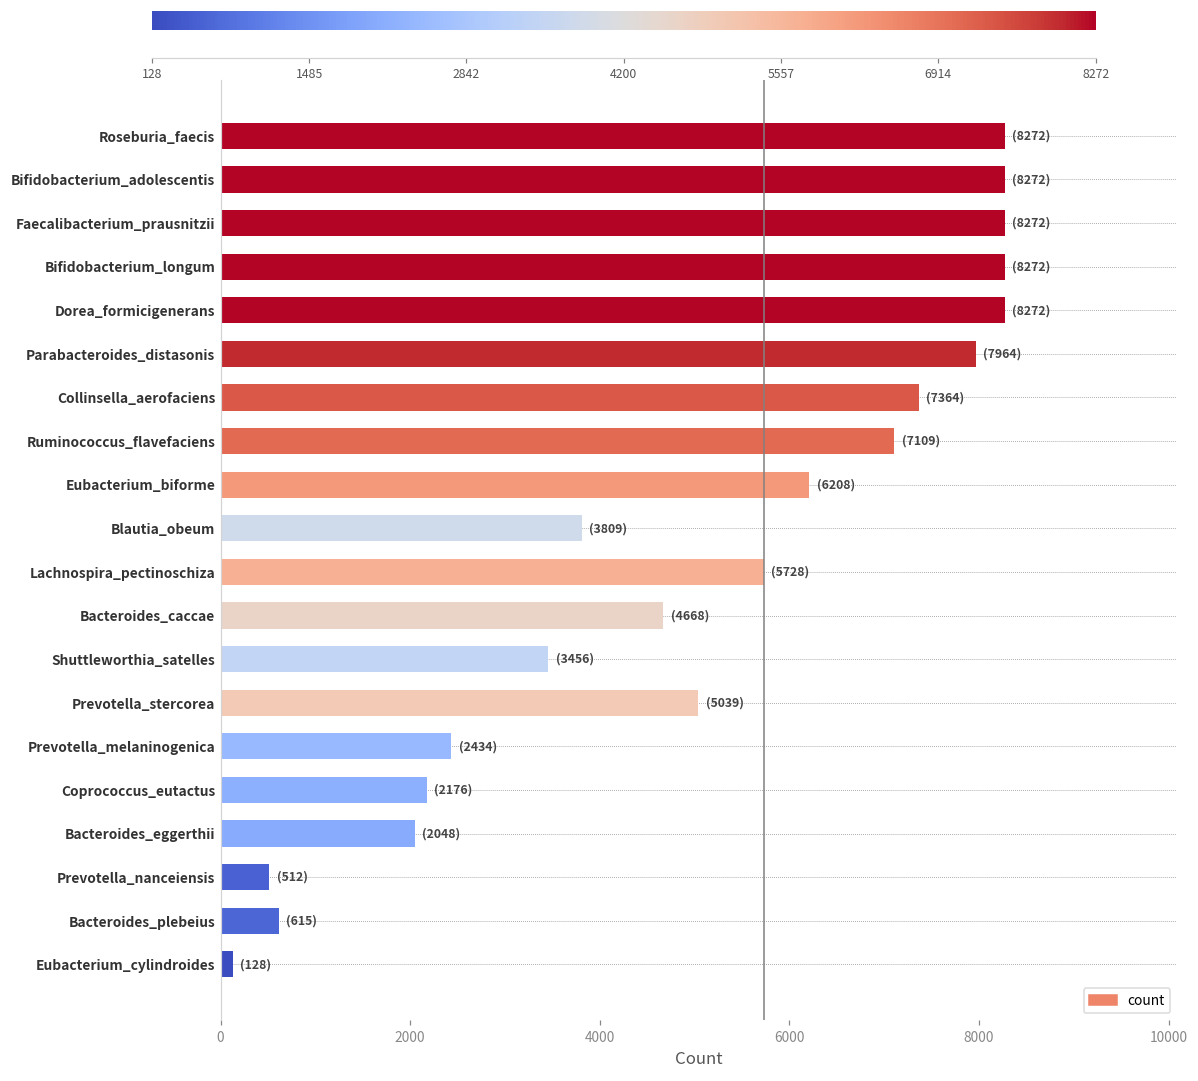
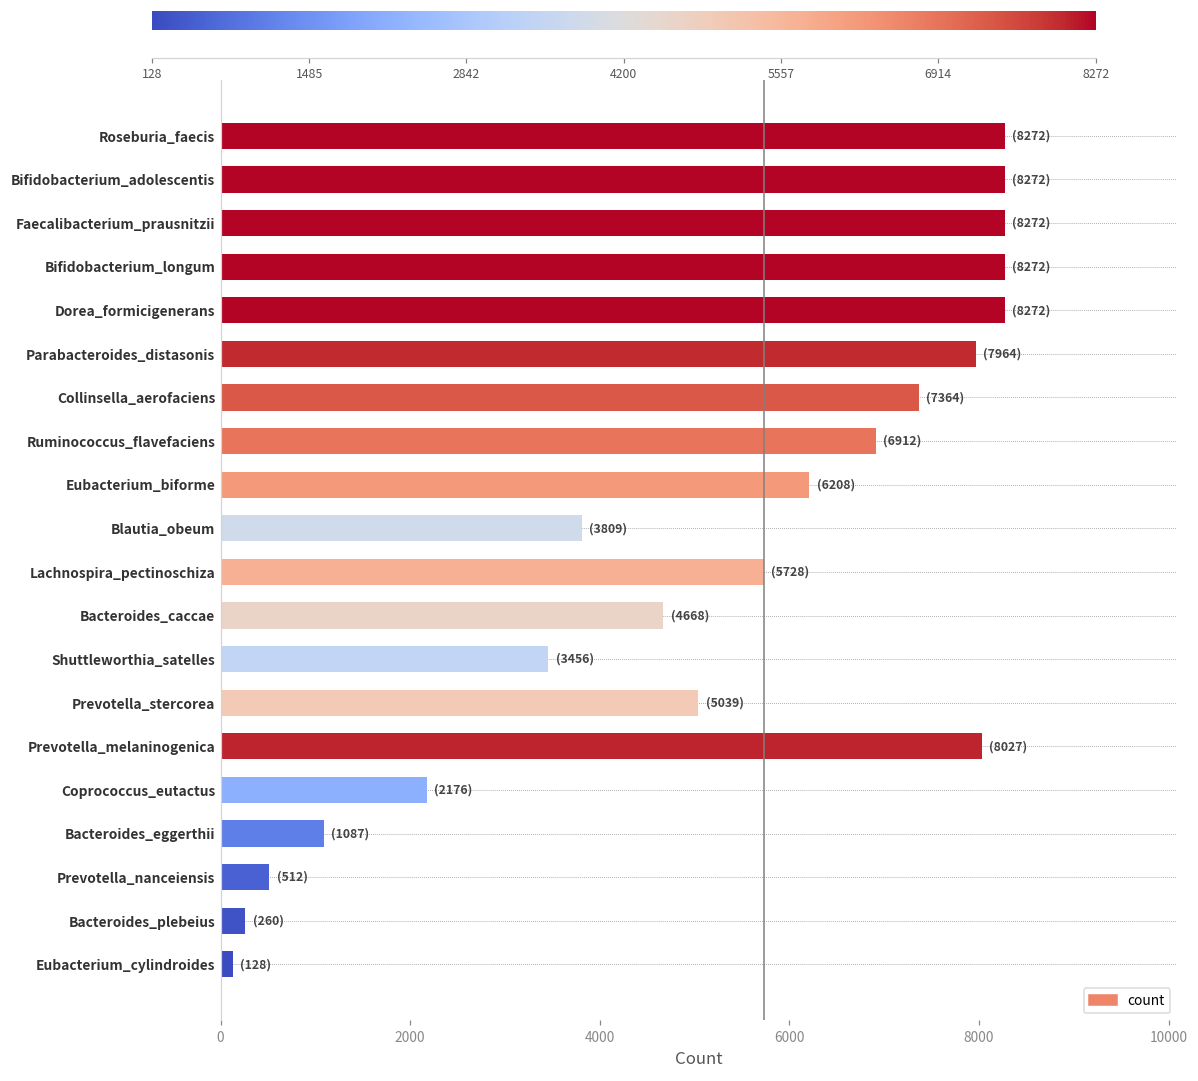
Ruminococcus_flavefaciens: (7109) -> (6912)
Prevotella_melaninogenica: (2434) -> (8027)
Bacteroides_eggerthii: (2048) -> (1087)
Bacteroides_plebeius: (615) -> (260)
